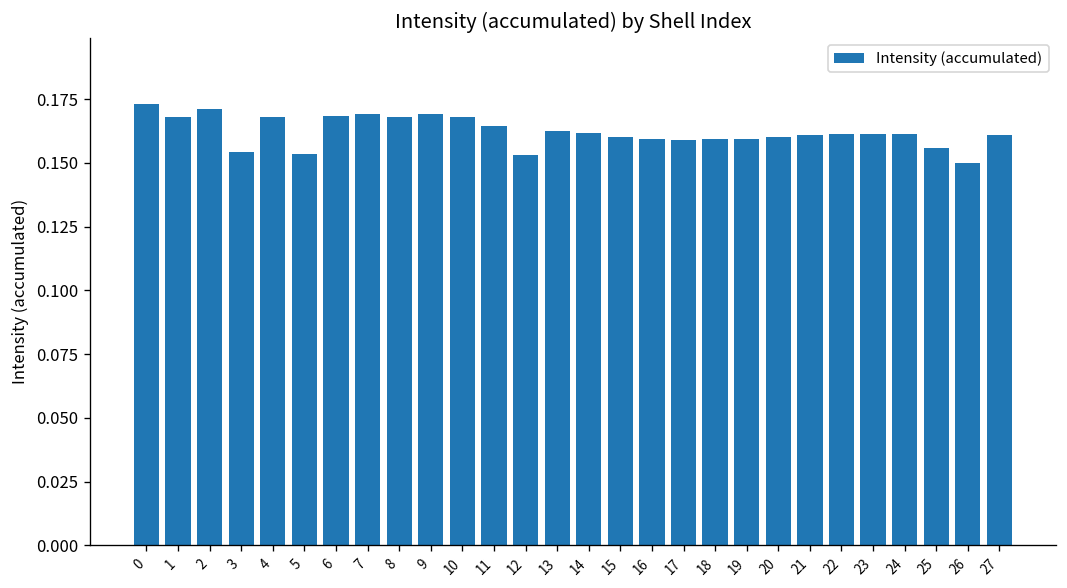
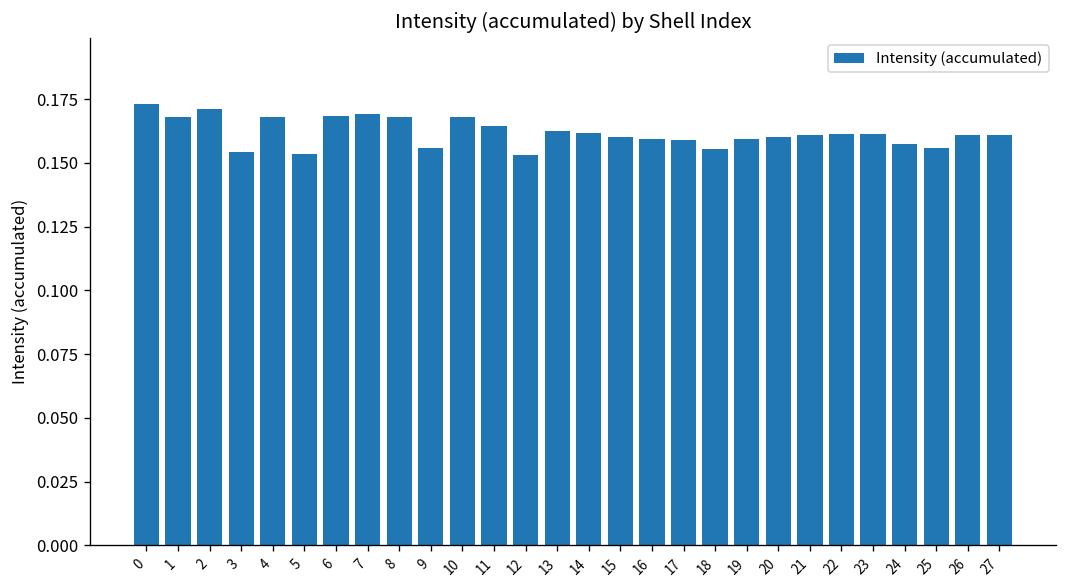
9: 0.169 -> 0.156
18: 0.159 -> 0.156
24: 0.161 -> 0.158
26: 0.150 -> 0.161
